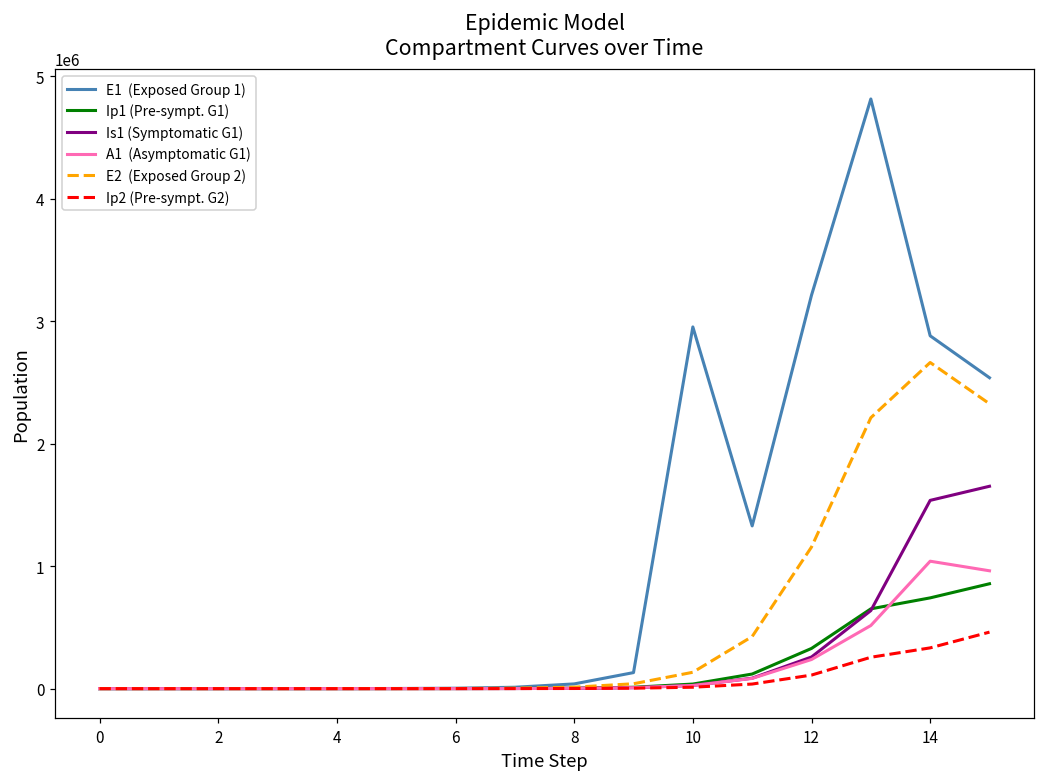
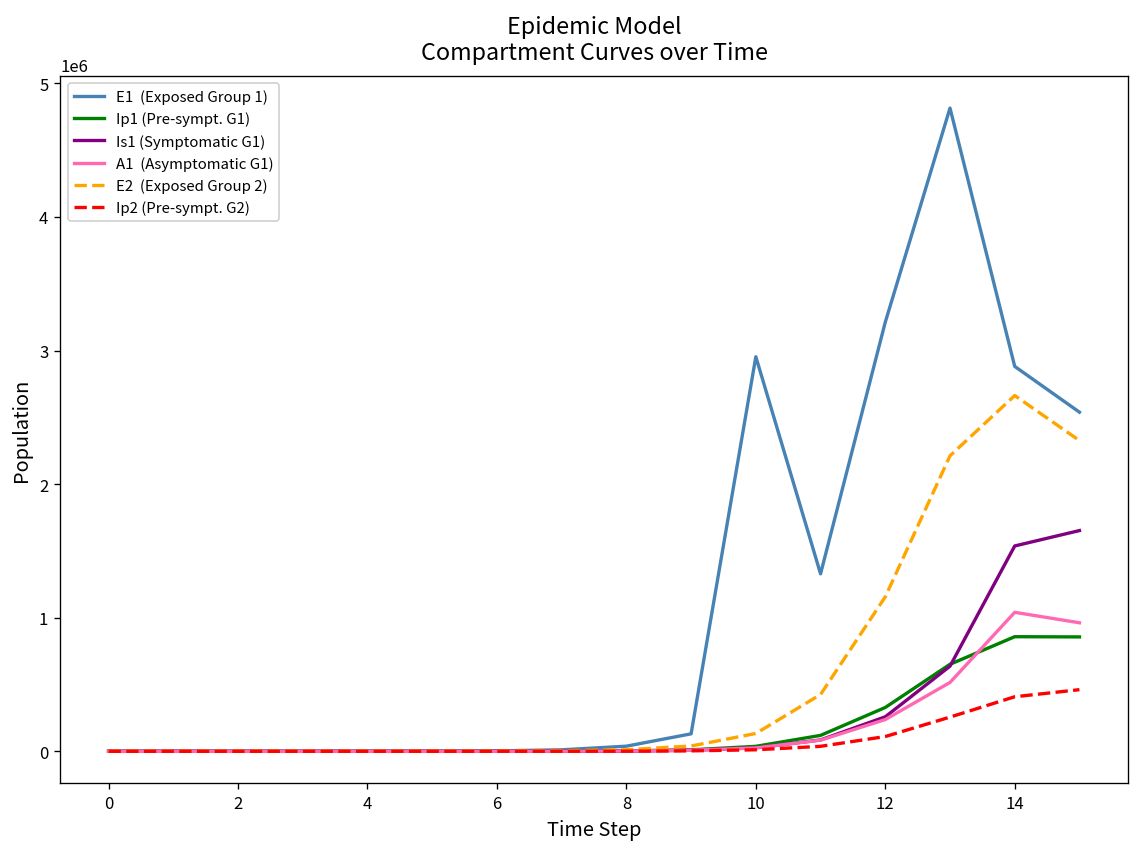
Ip1 (Pre-sympt. G1), 14: 740000 -> 860000
Ip2 (Pre-sympt. G2), 14: 330000 -> 410000
